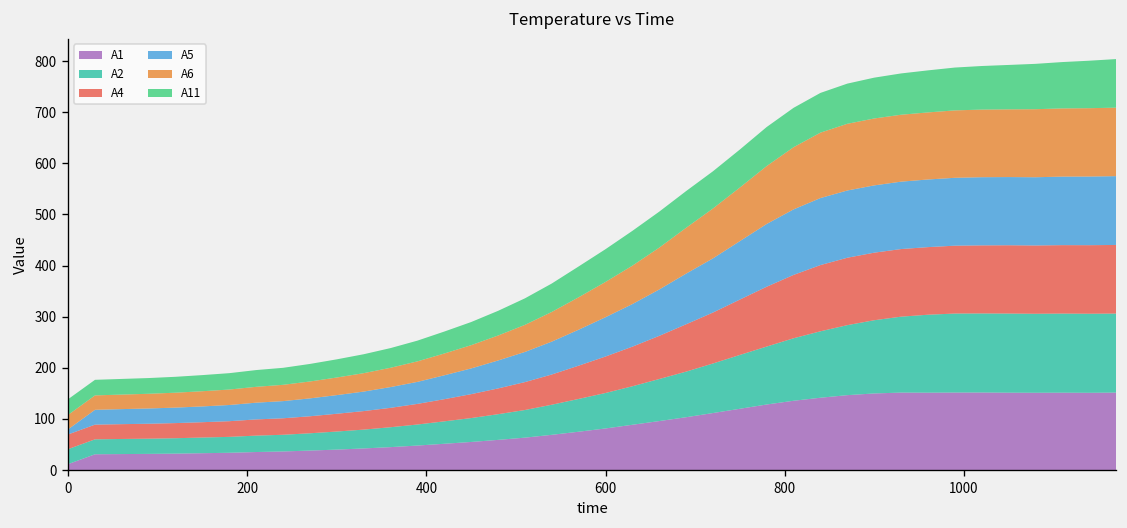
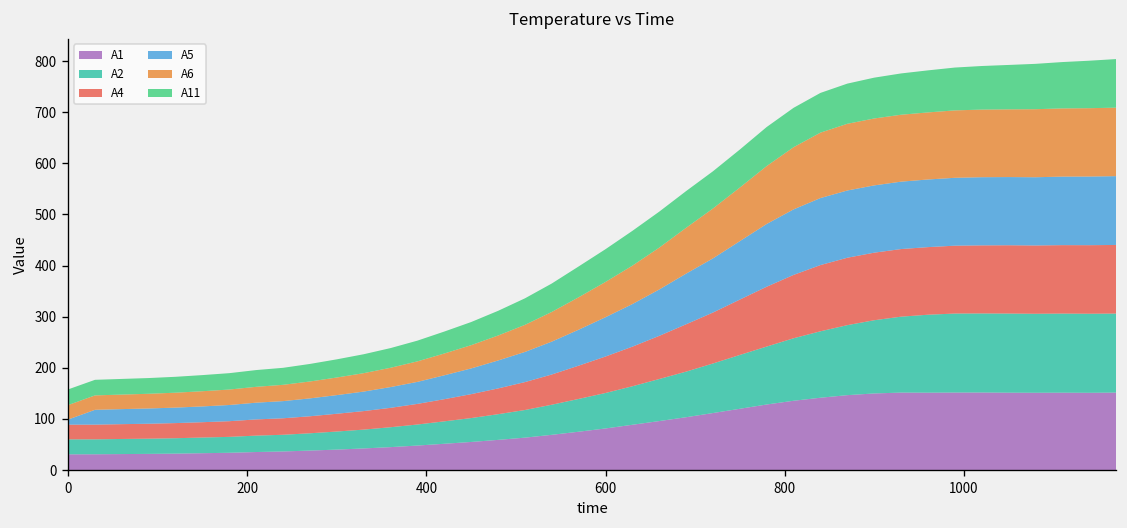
A1, 0: 10 -> 30
